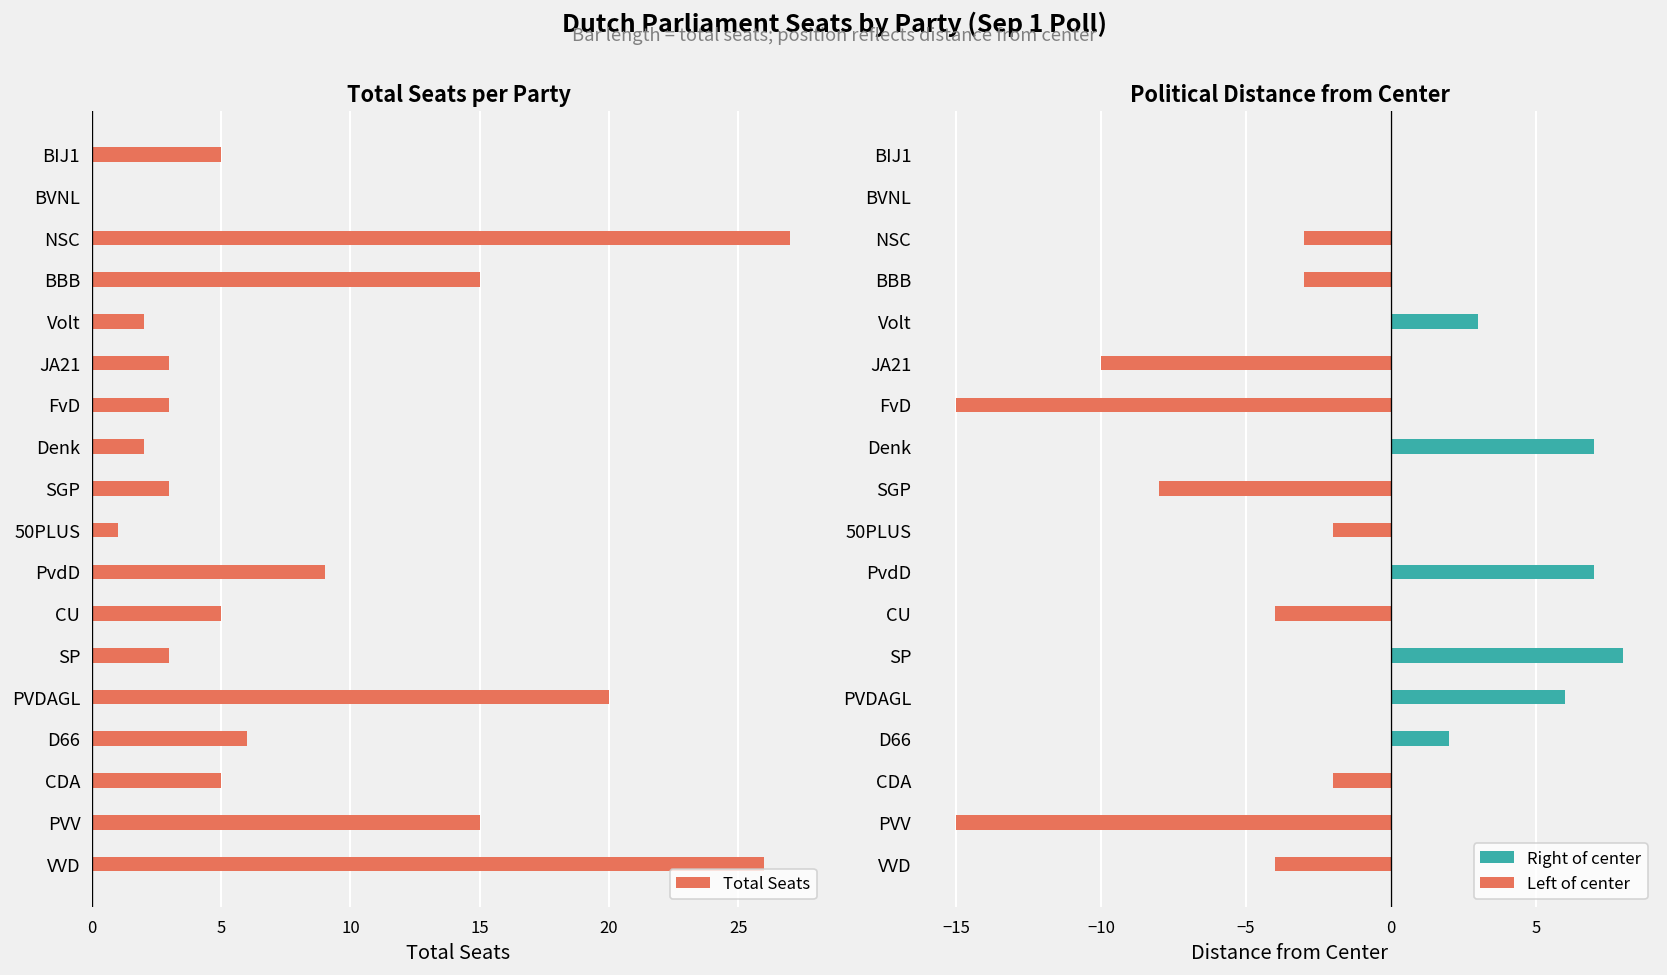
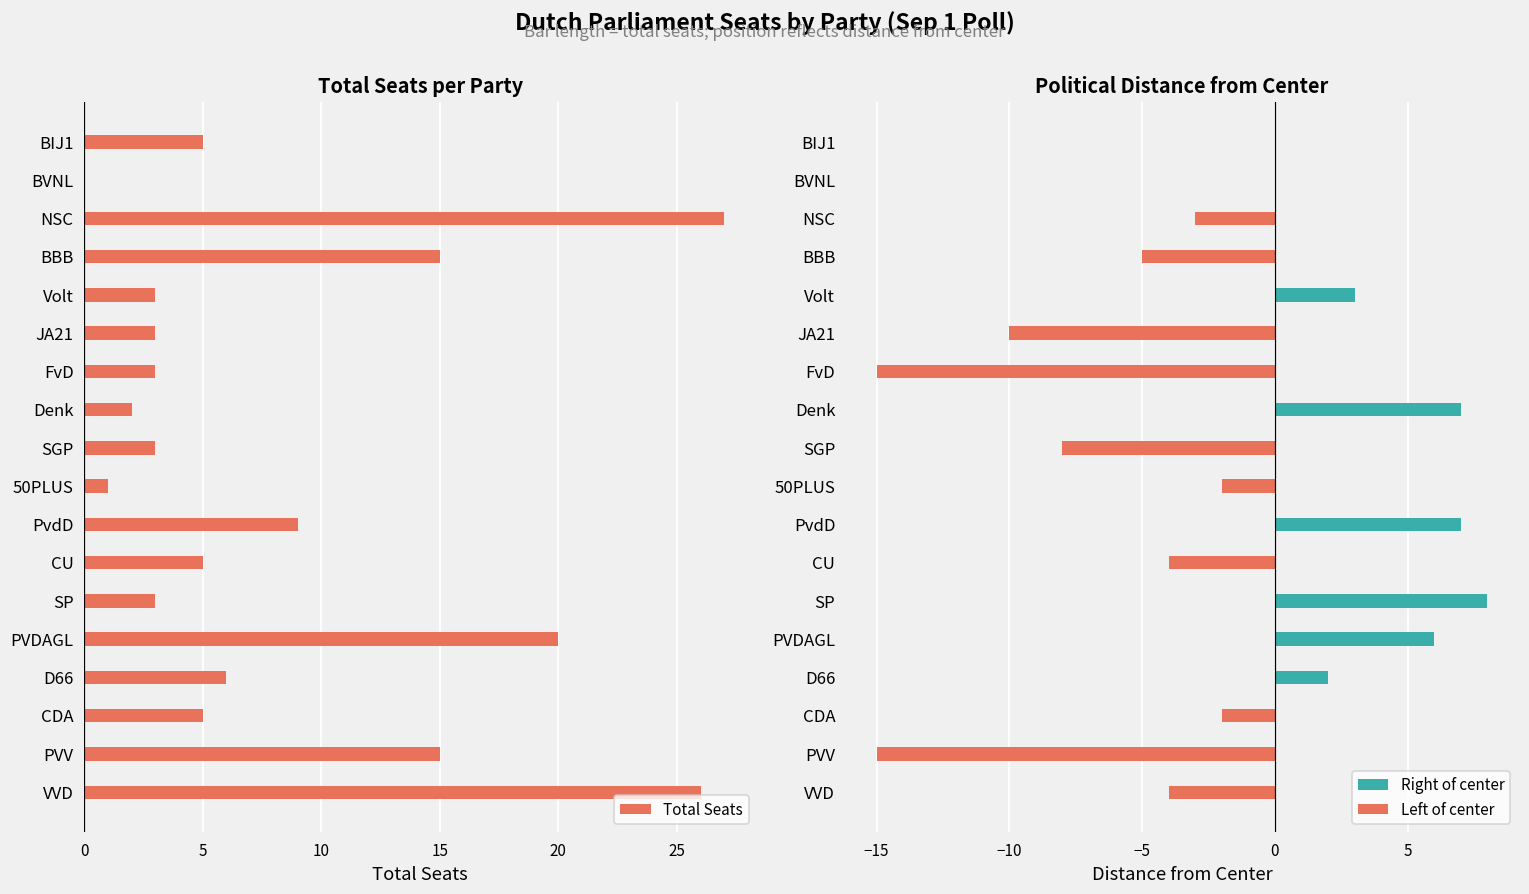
Total Seats per Party, Volt: 2 -> 3
Political Distance from Center, BBB: -3 -> -5
